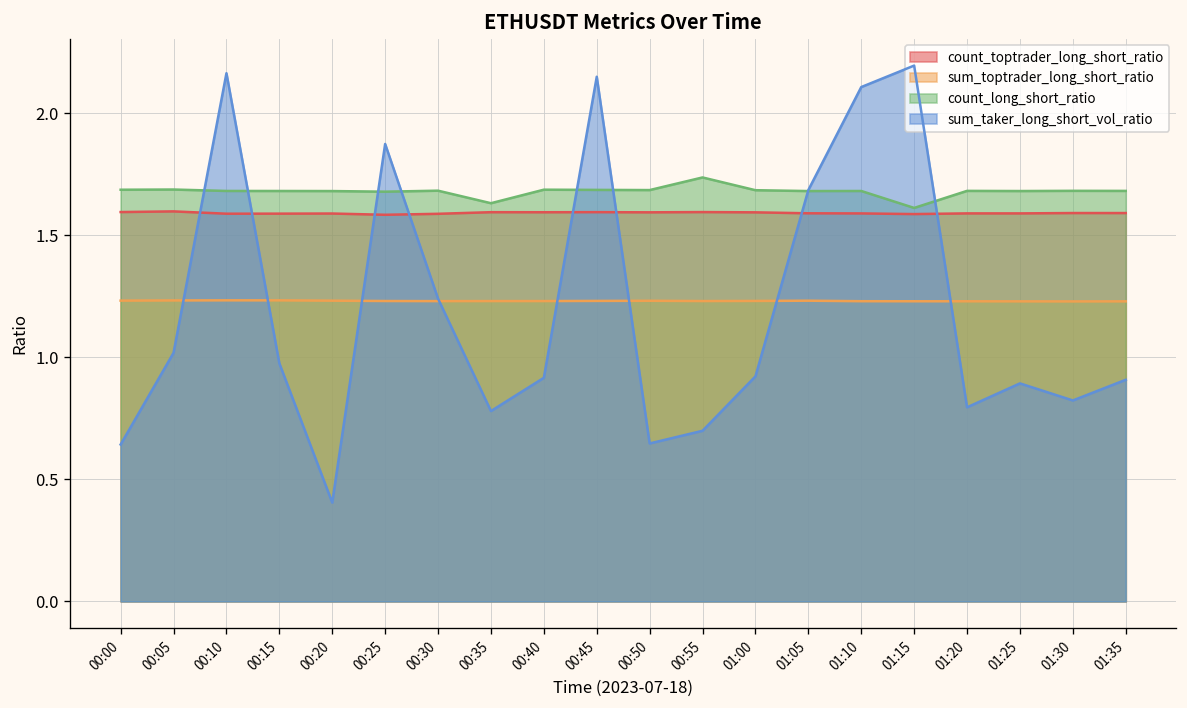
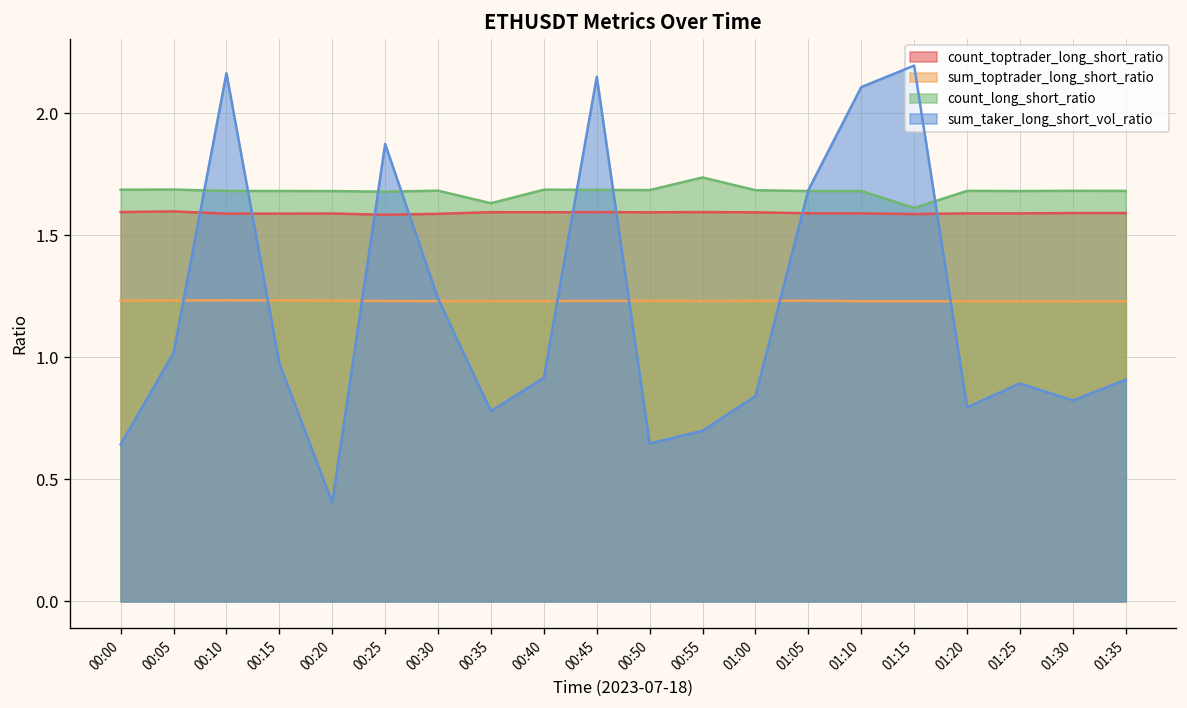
sum_taker_long_short_vol_ratio, 01:00: 0.92 -> 0.84
